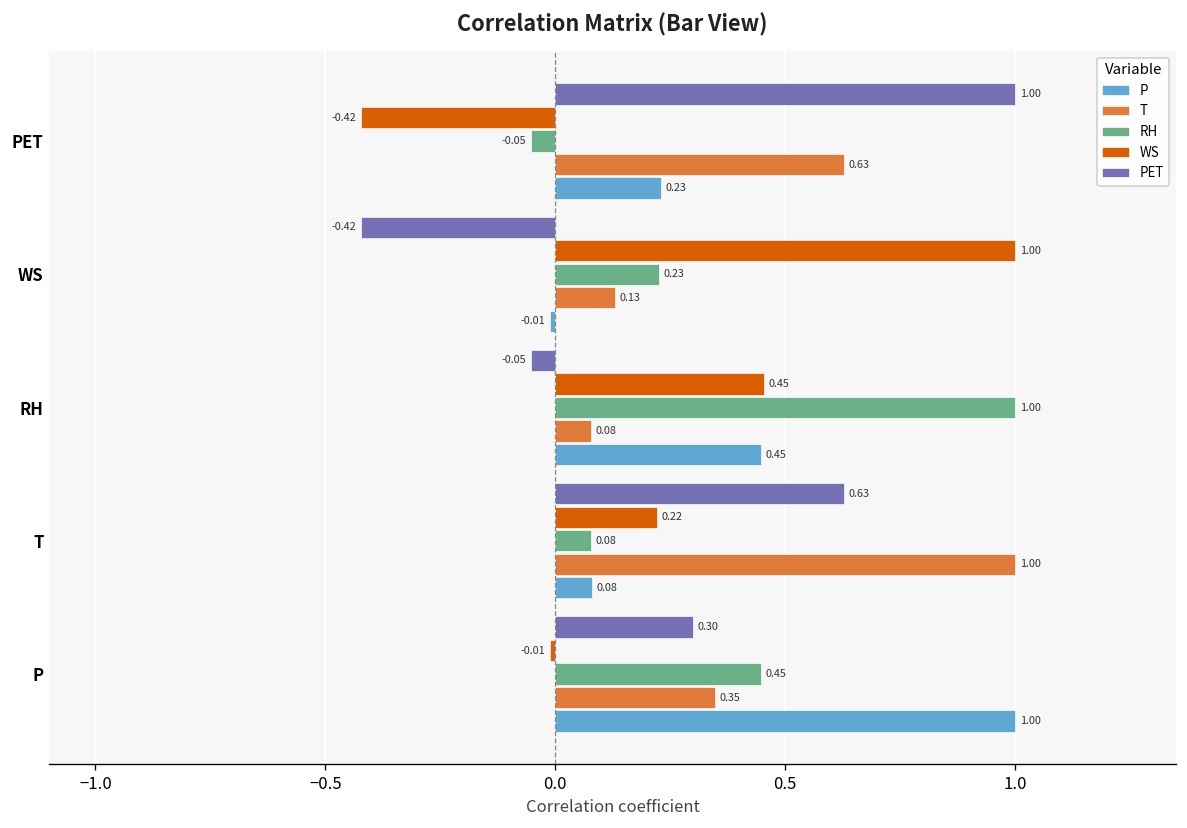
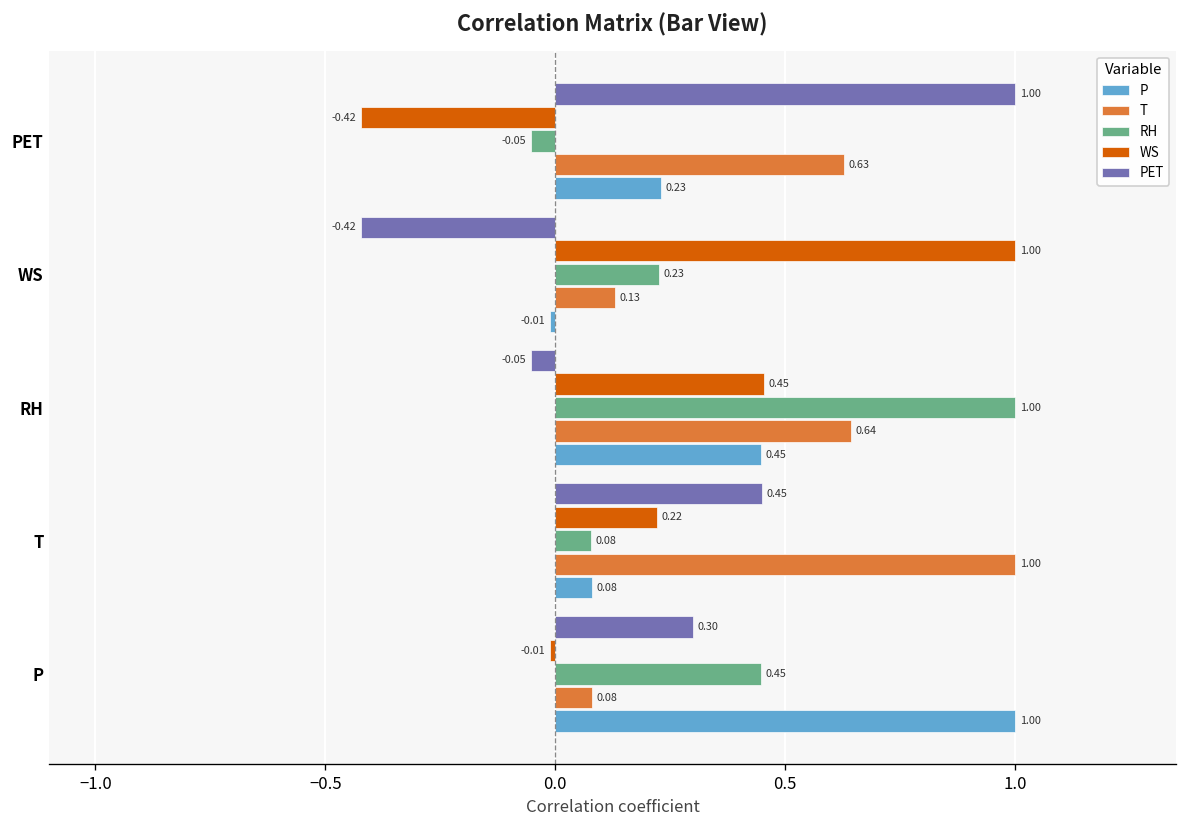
T, RH: 0.08 -> 0.64
PET, T: 0.63 -> 0.45
T, P: 0.35 -> 0.08
